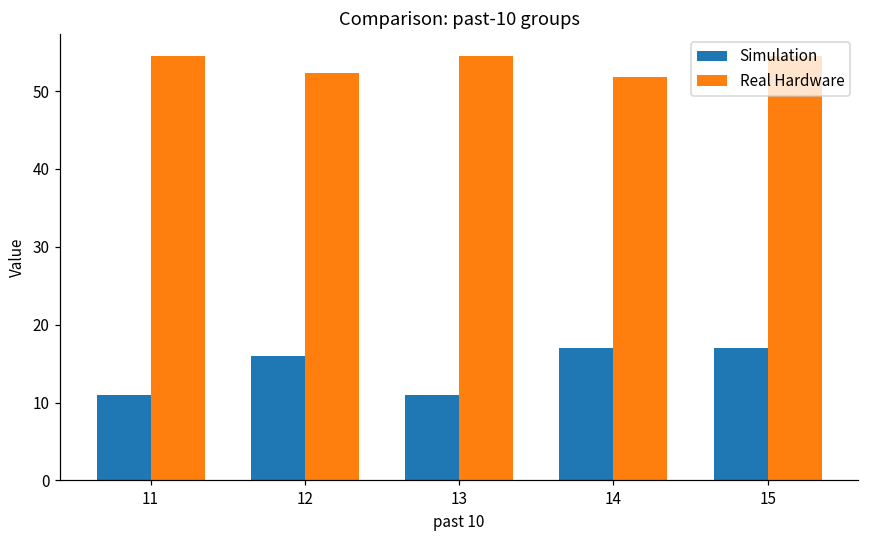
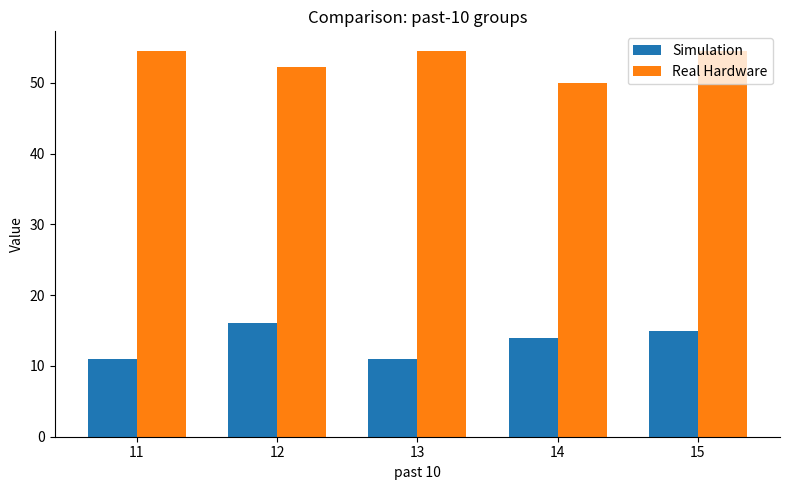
Simulation, 14: 17 -> 14
Real Hardware, 14: 52 -> 50
Simulation, 15: 17 -> 15
